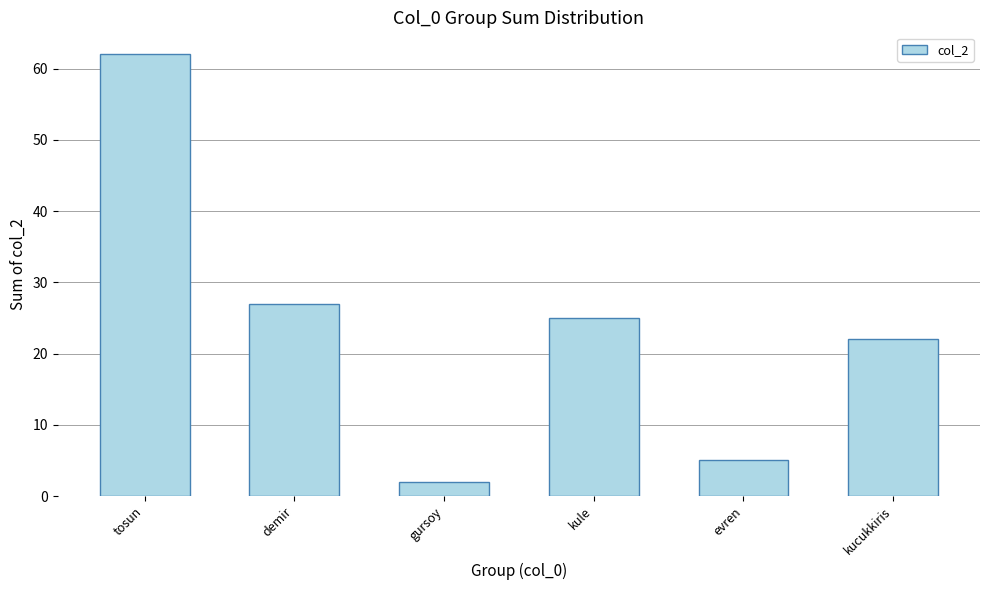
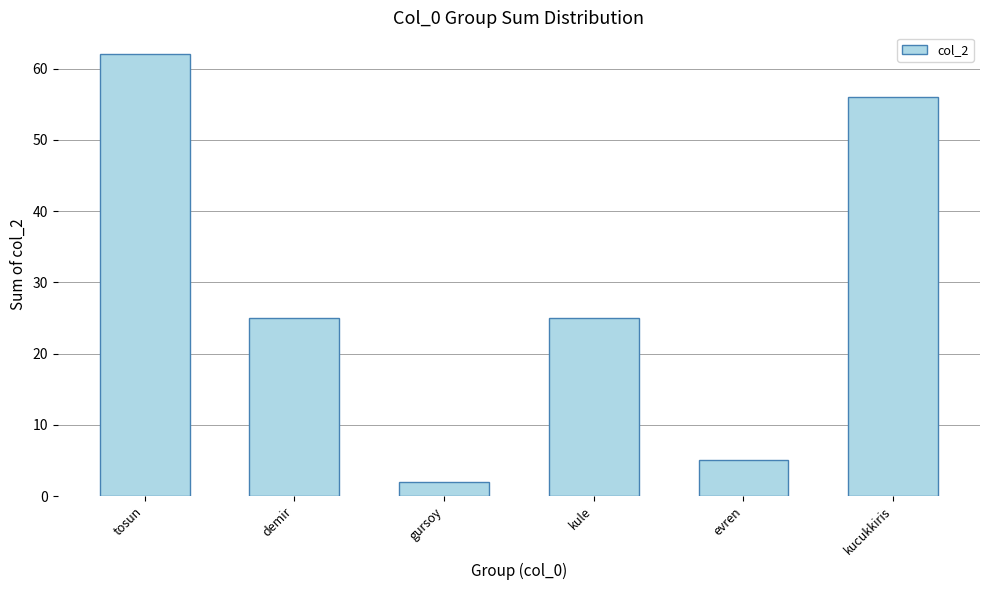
demir: 27 -> 25
kucukkiris: 22 -> 56
